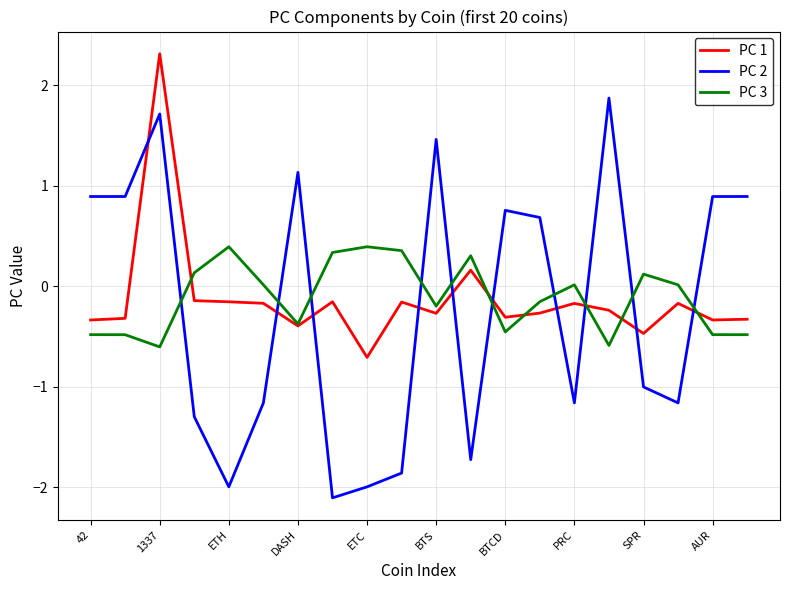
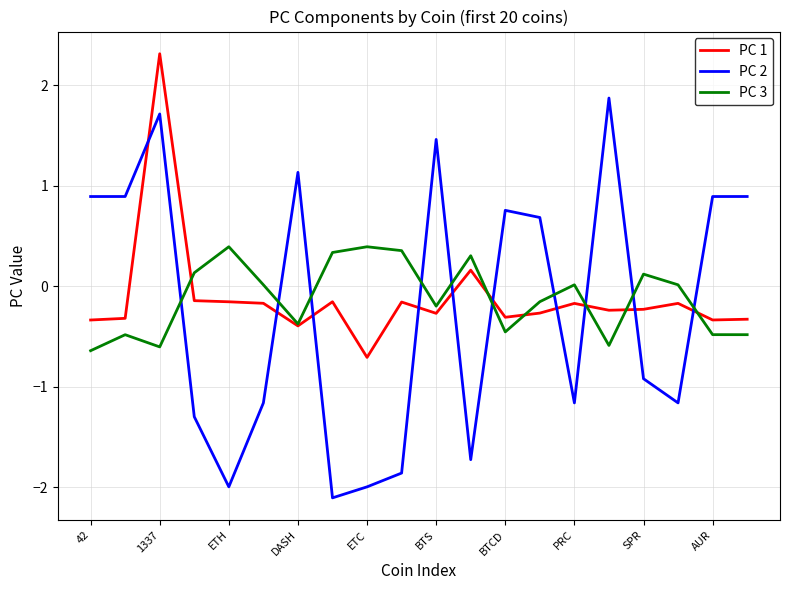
PC 3, 42: -0.48 -> -0.64
PC 1, SPR: -0.47 -> -0.23
PC 2, SPR: -1.00 -> -0.92
